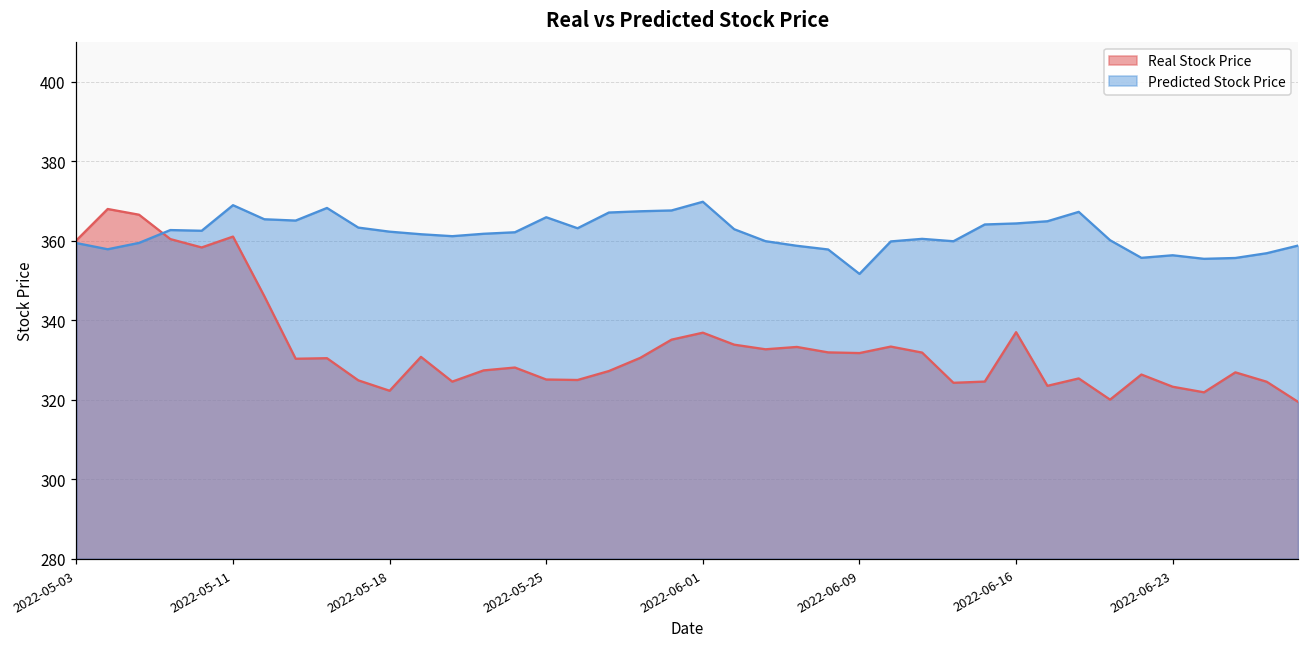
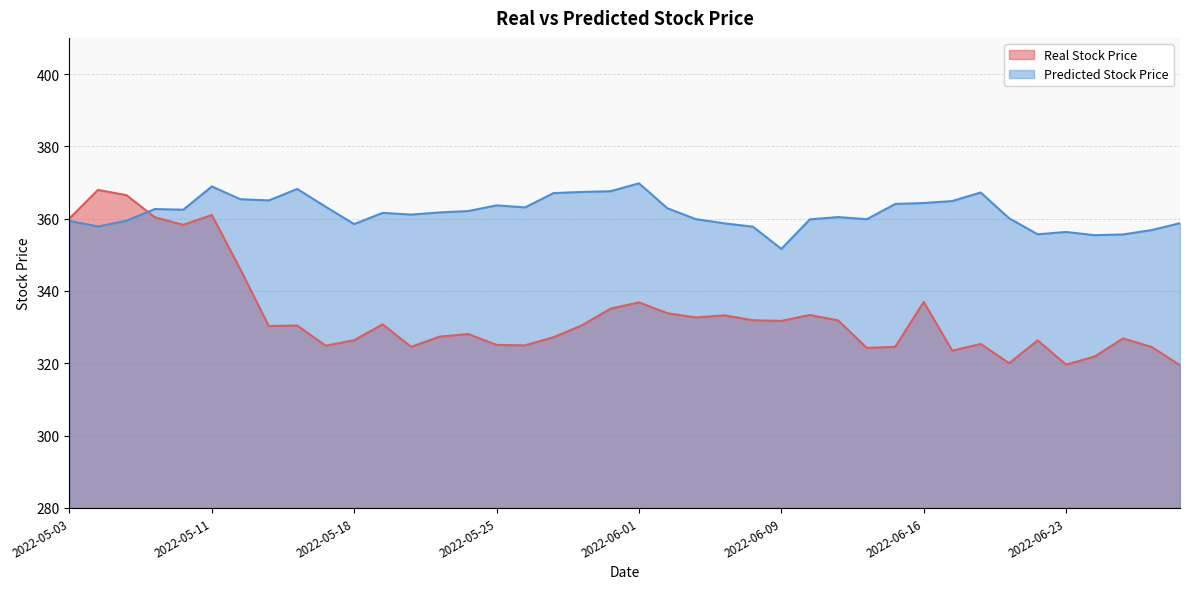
Real Stock Price, 2022-05-18: 322 -> 326
Predicted Stock Price, 2022-05-18: 362 -> 358
Predicted Stock Price, 2022-05-25: 366 -> 364
Real Stock Price, 2022-06-23: 323 -> 320
